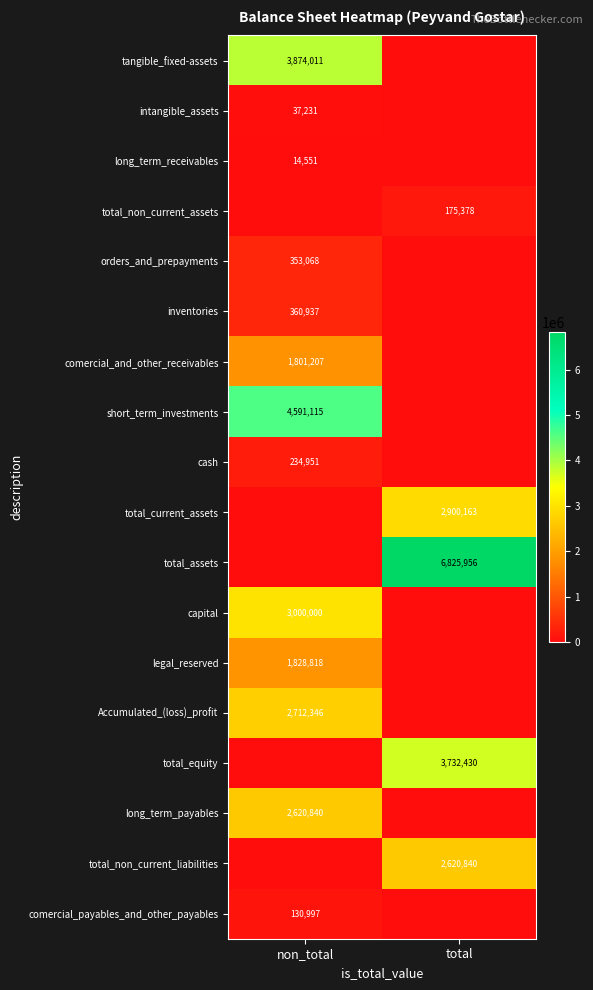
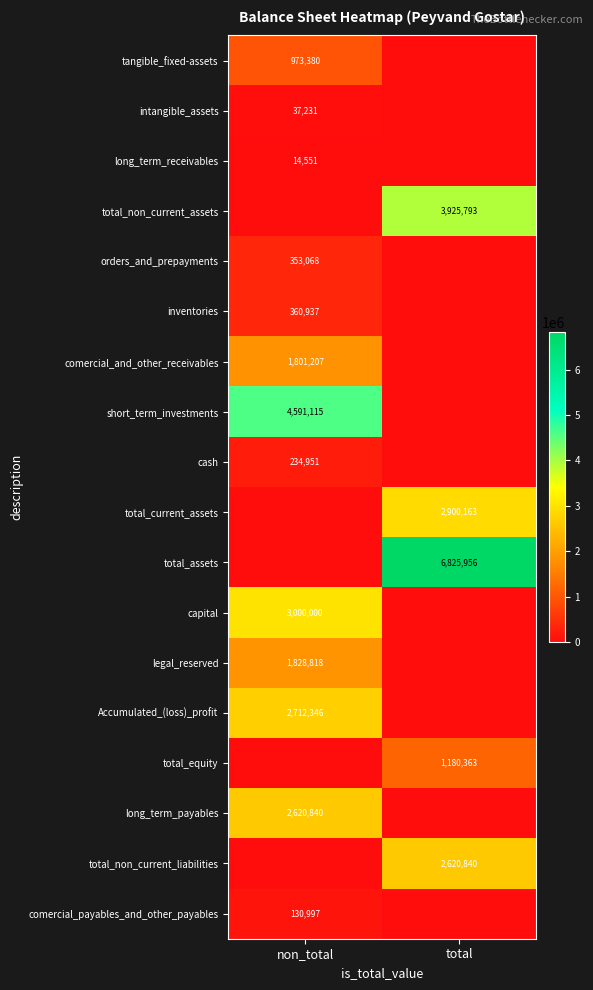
tangible_fixed-assets, non_total: 3,874,011 -> 973,380
total_non_current_assets, total: 175,378 -> 3,925,793
total_equity, total: 3,732,430 -> 1,180,363
